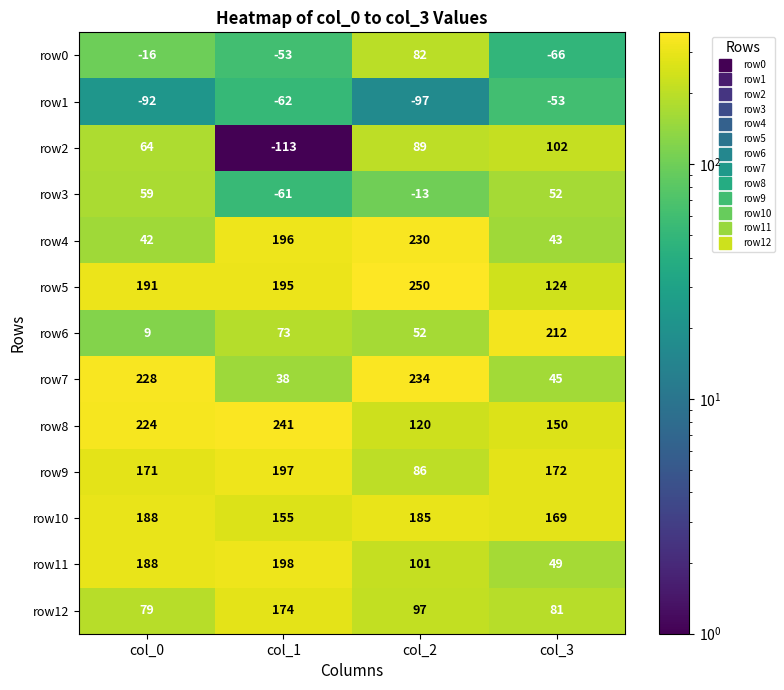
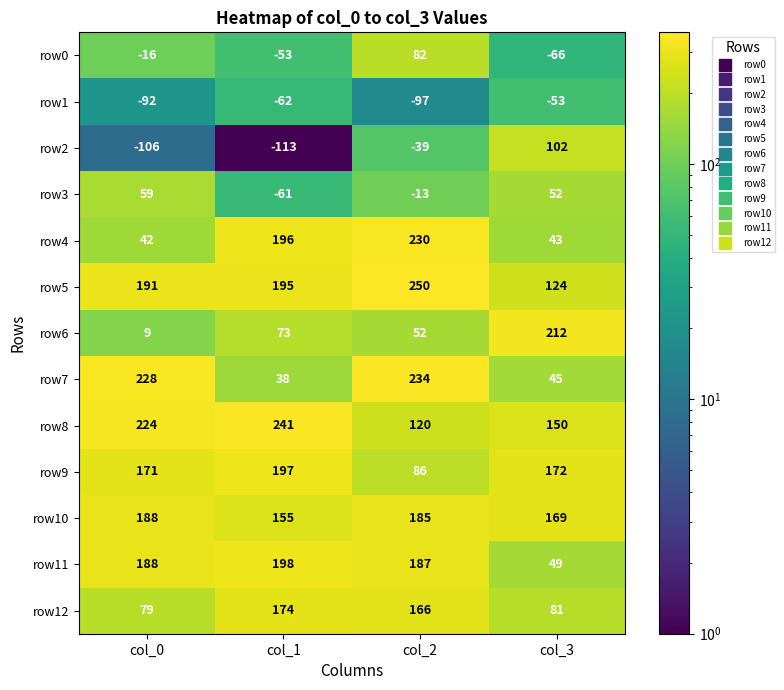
row2, col_0: 64 -> -106
row2, col_2: 89 -> -39
row11, col_2: 101 -> 187
row12, col_2: 97 -> 166
